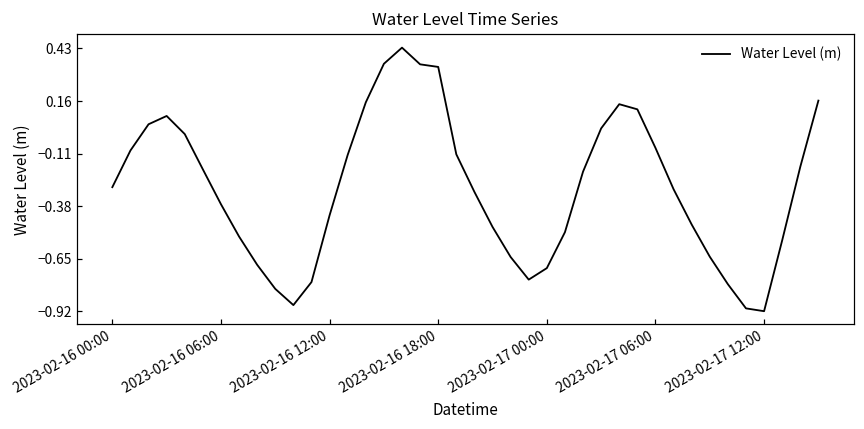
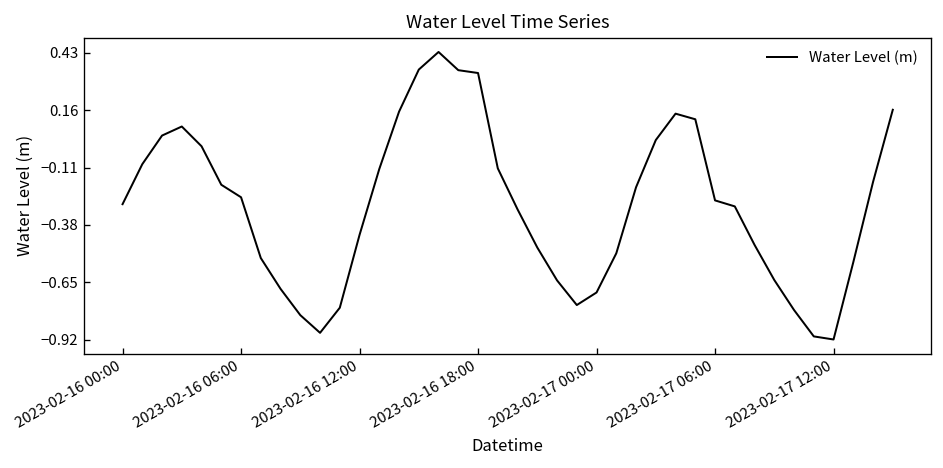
2023-02-16 06:00: -0.37 -> -0.25
2023-02-17 06:00: -0.08 -> -0.26
